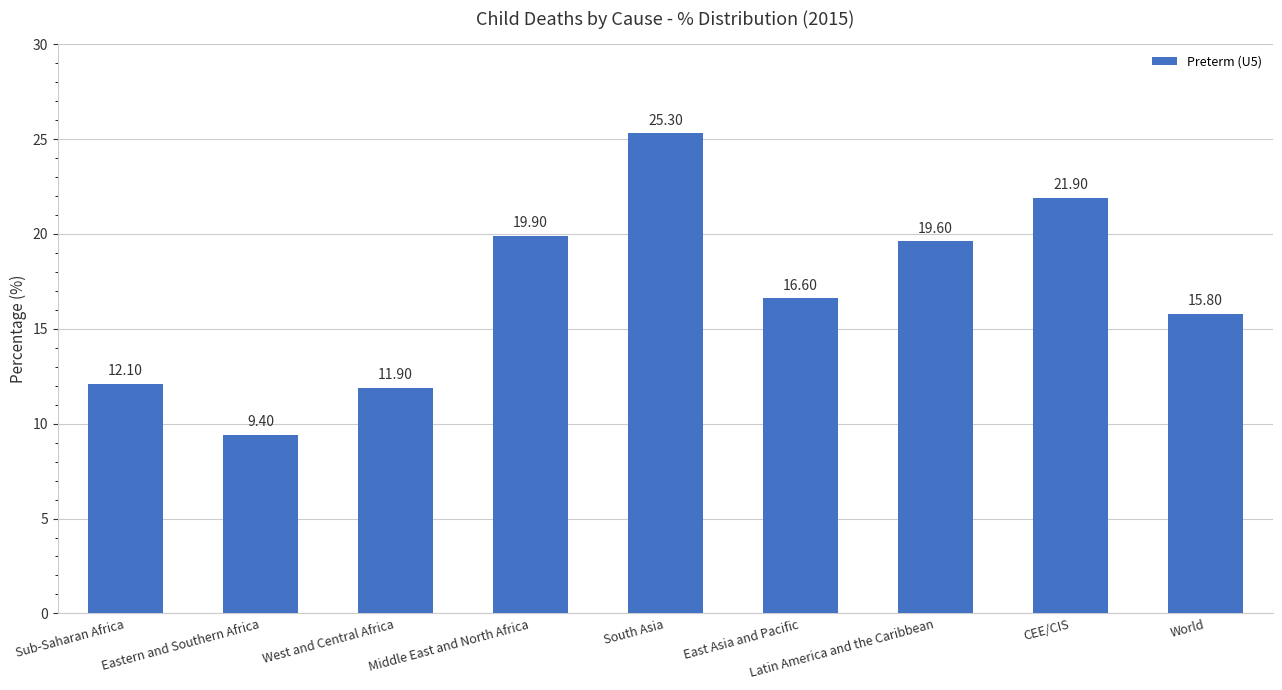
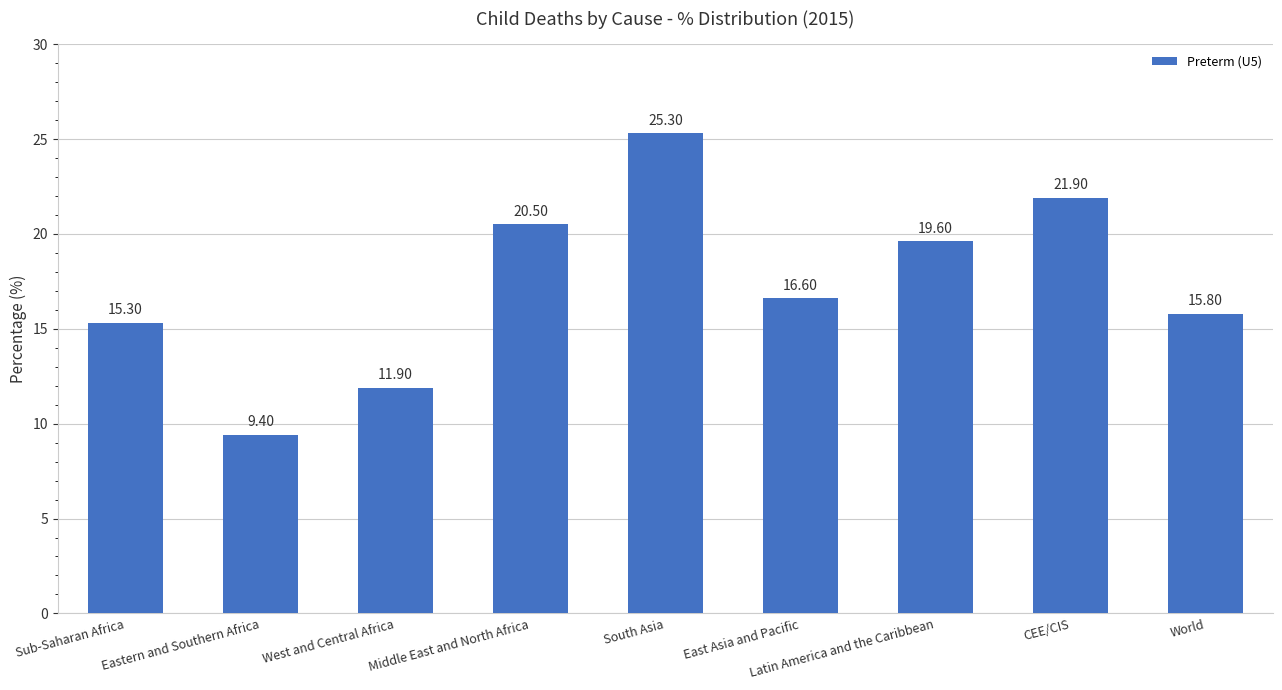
Sub-Saharan Africa: 12.10 -> 15.30
Middle East and North Africa: 19.90 -> 20.50
